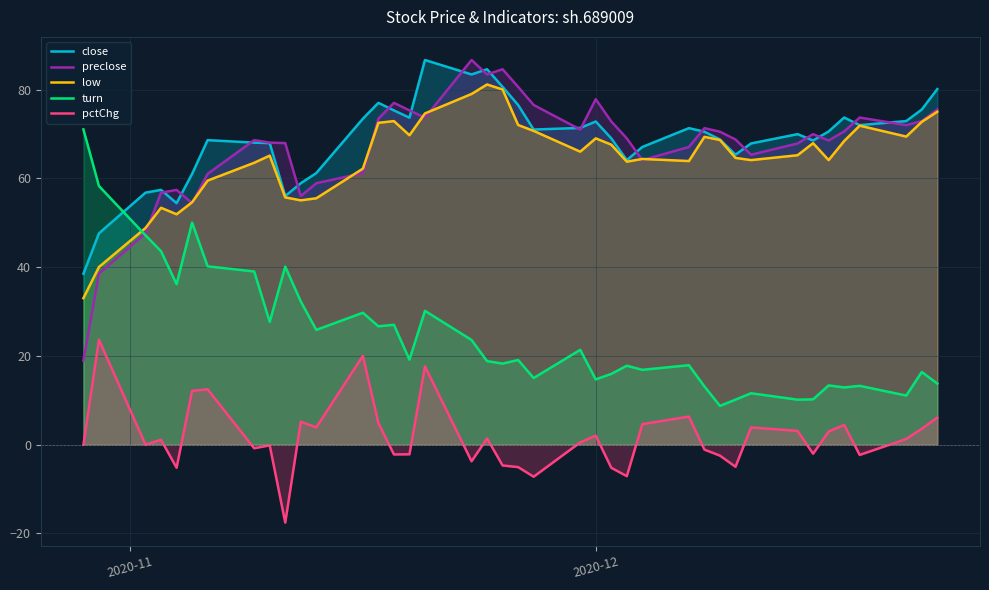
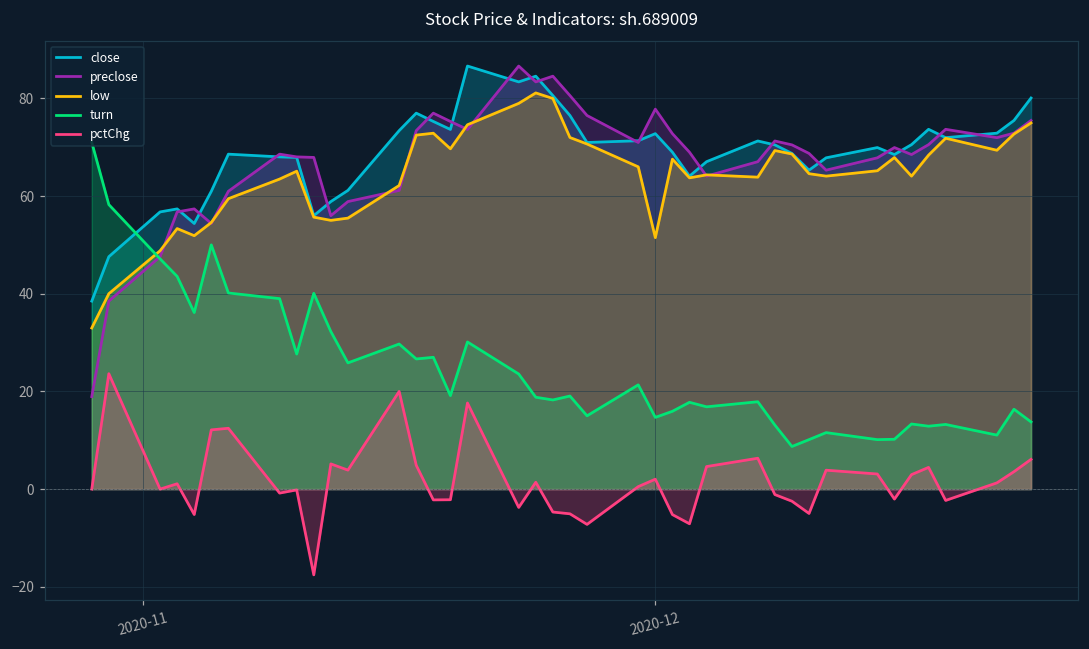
low, 2020-12: 69 -> 52
